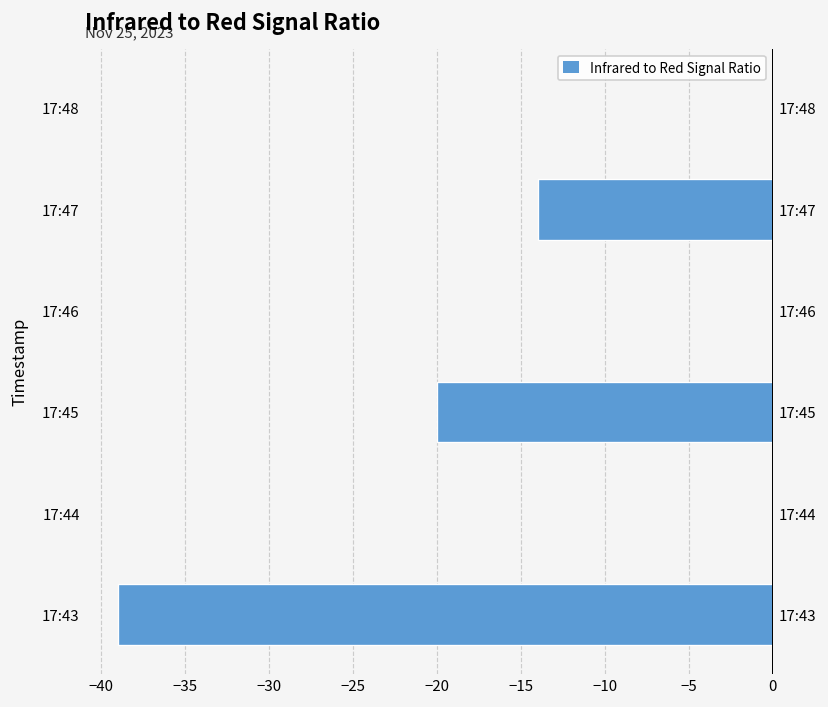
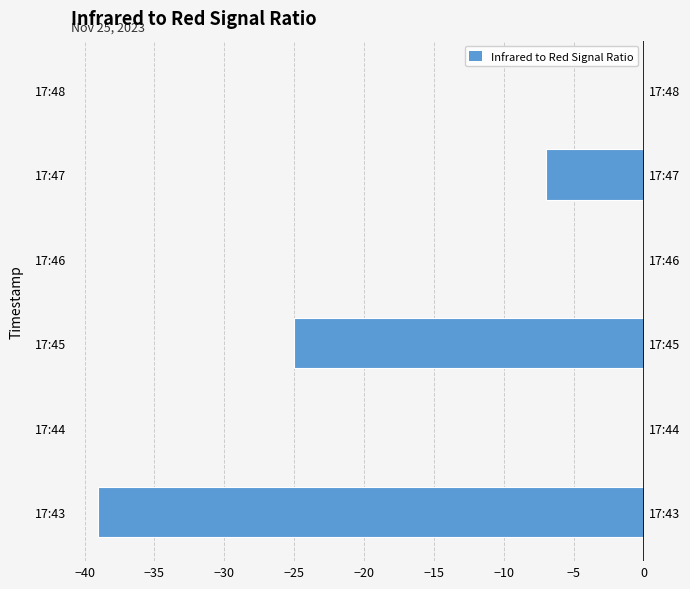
17:47: -14 -> -7
17:45: -20 -> -25
